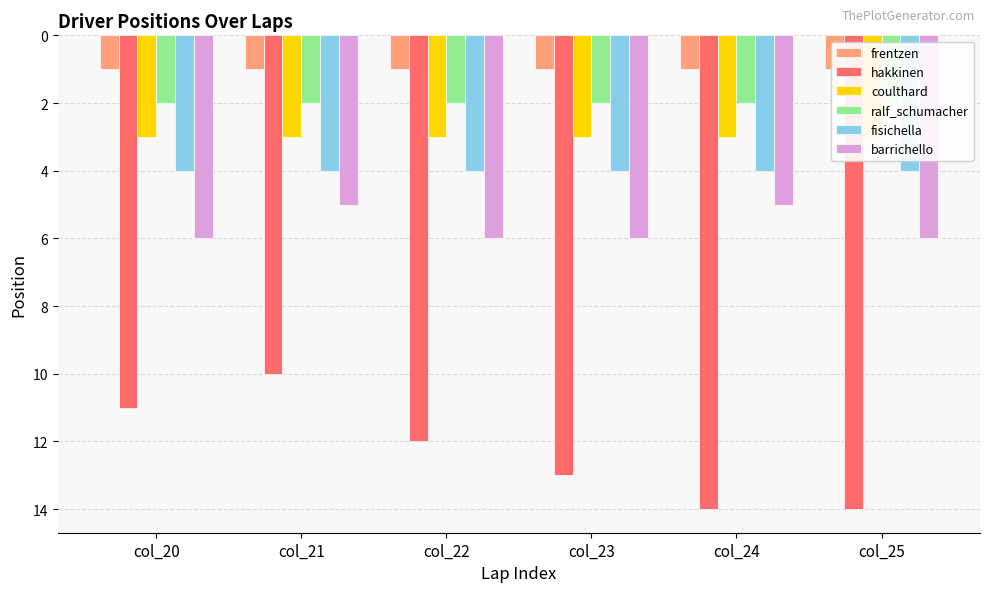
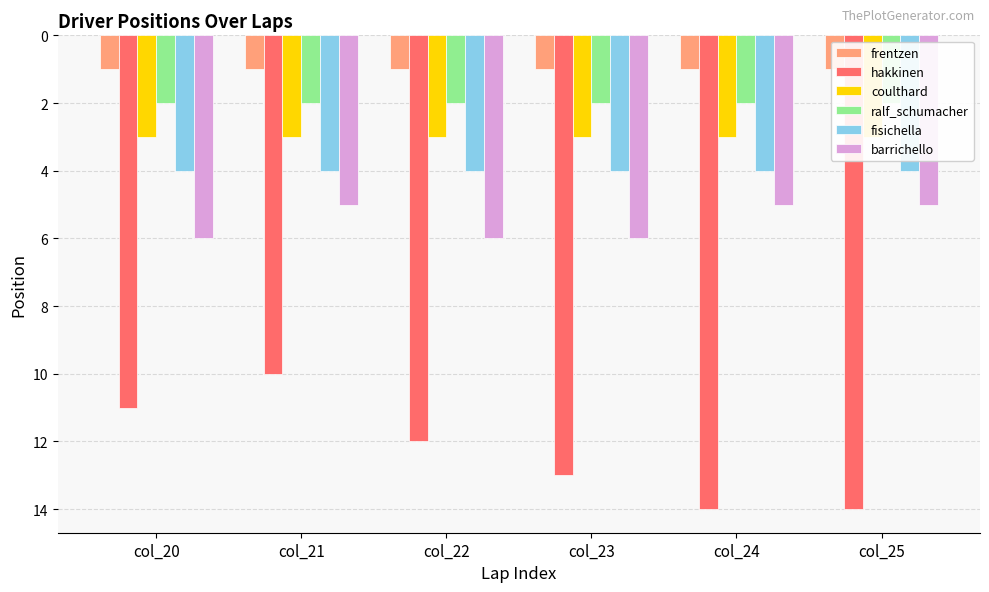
barrichello, col_25: 6 -> 5
